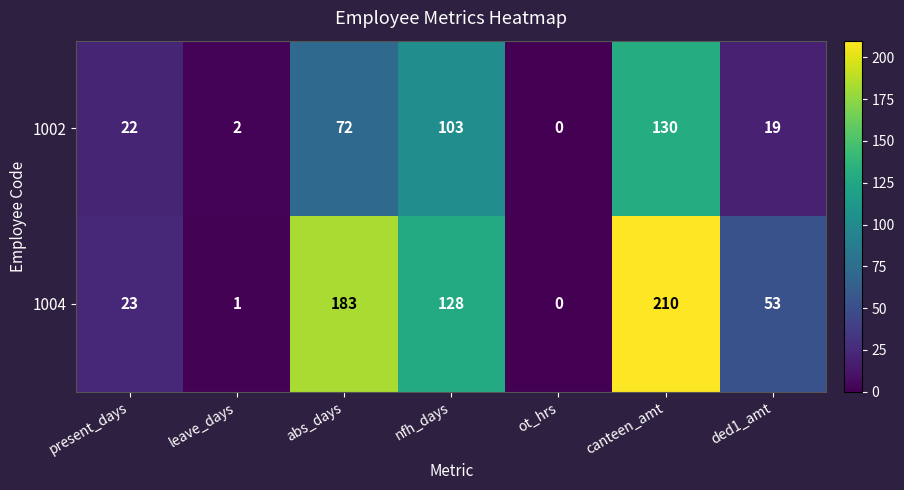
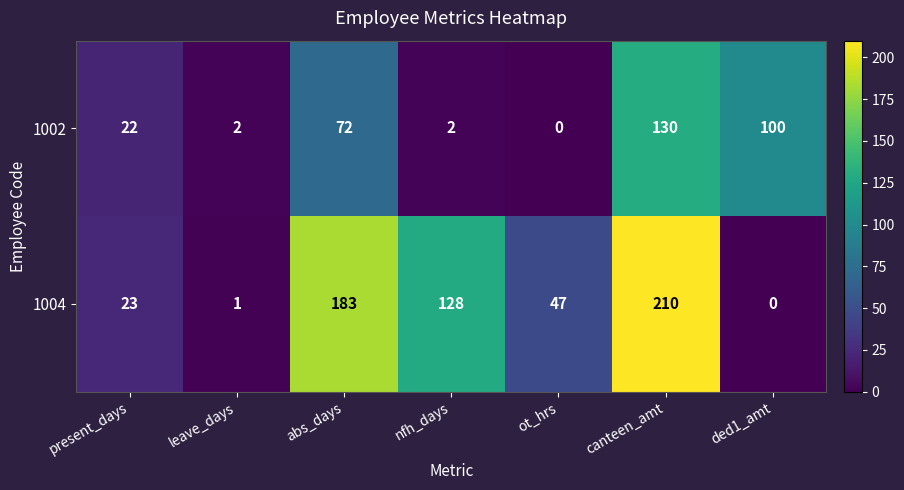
1002, nfh_days: 103 -> 2
1002, ded1_amt: 19 -> 100
1004, ot_hrs: 0 -> 47
1004, ded1_amt: 53 -> 0
